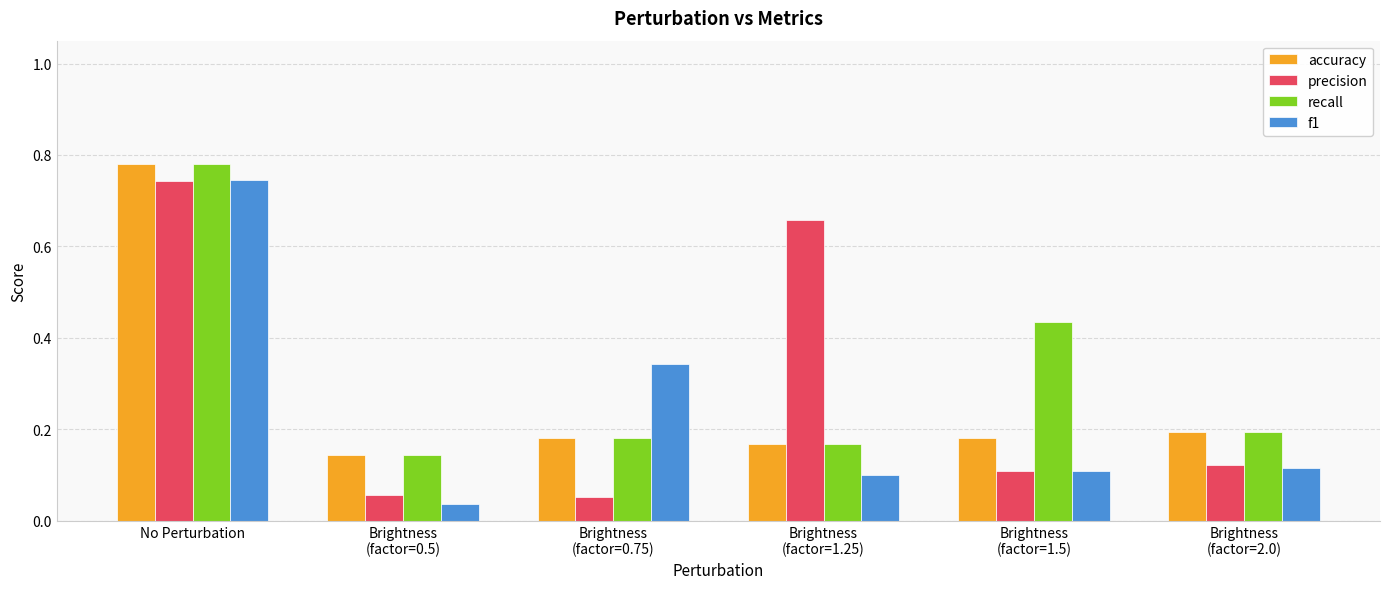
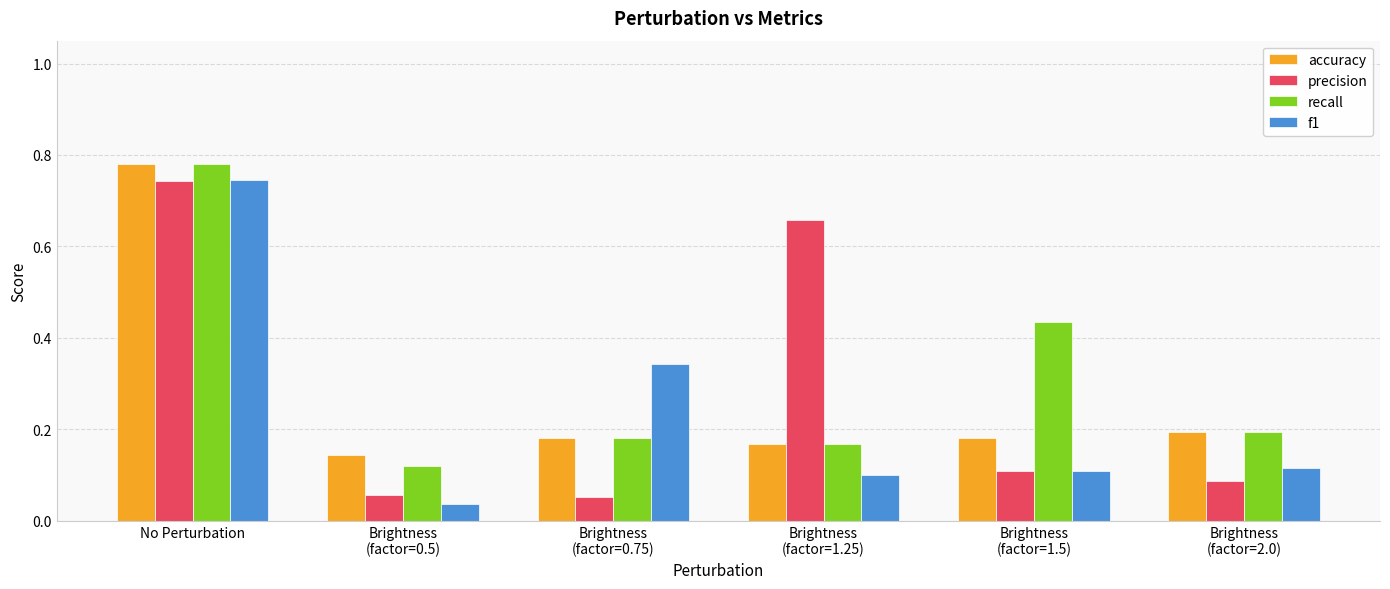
recall, Brightness (factor=0.5): 0.14 -> 0.12
precision, Brightness (factor=2.0): 0.12 -> 0.09
